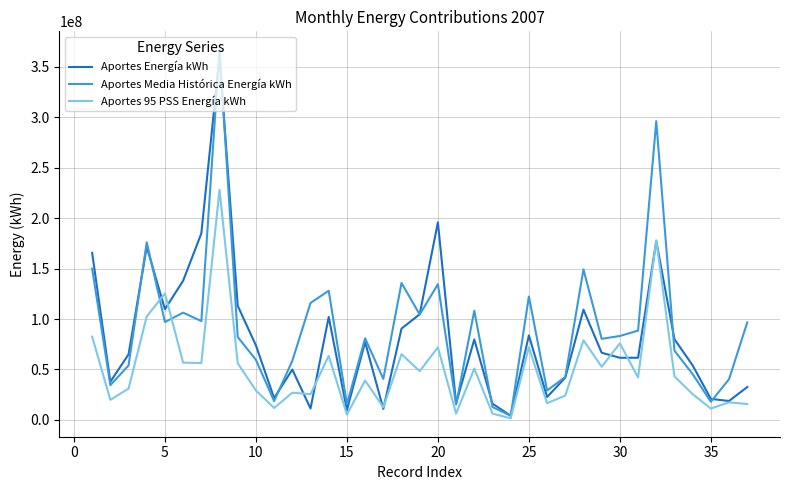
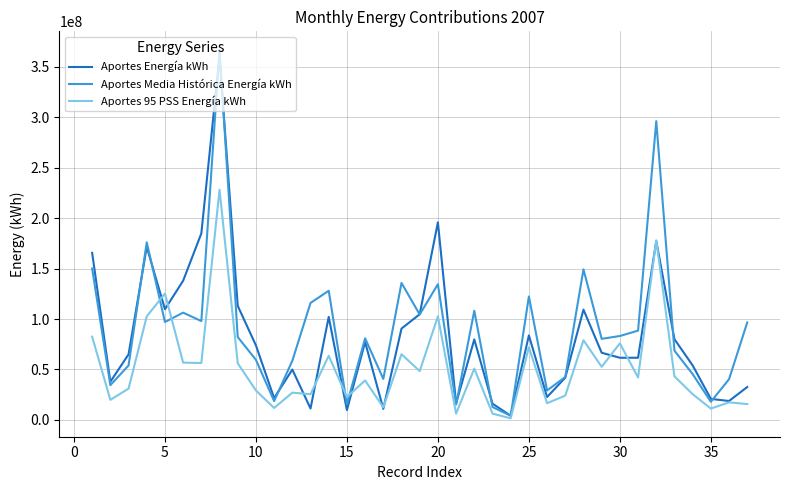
Aportes 95 PSS Energía kWh, 15: 5000000 -> 23000000
Aportes 95 PSS Energía kWh, 20: 72000000 -> 103000000
